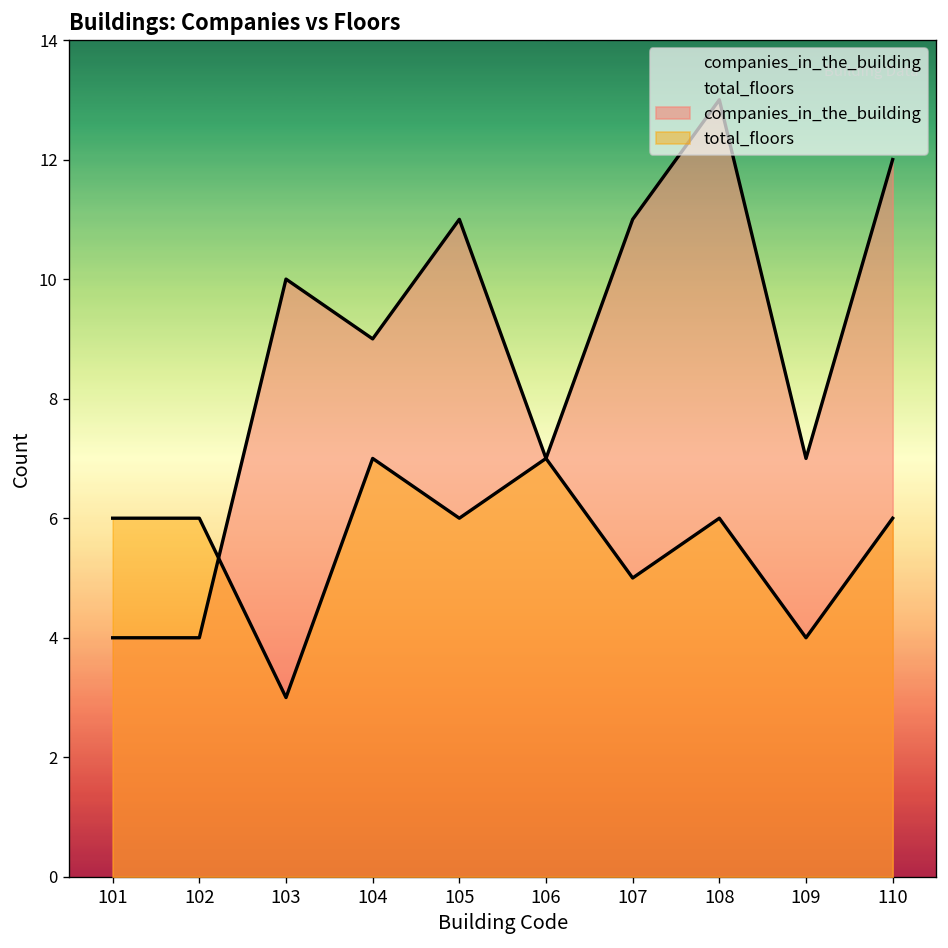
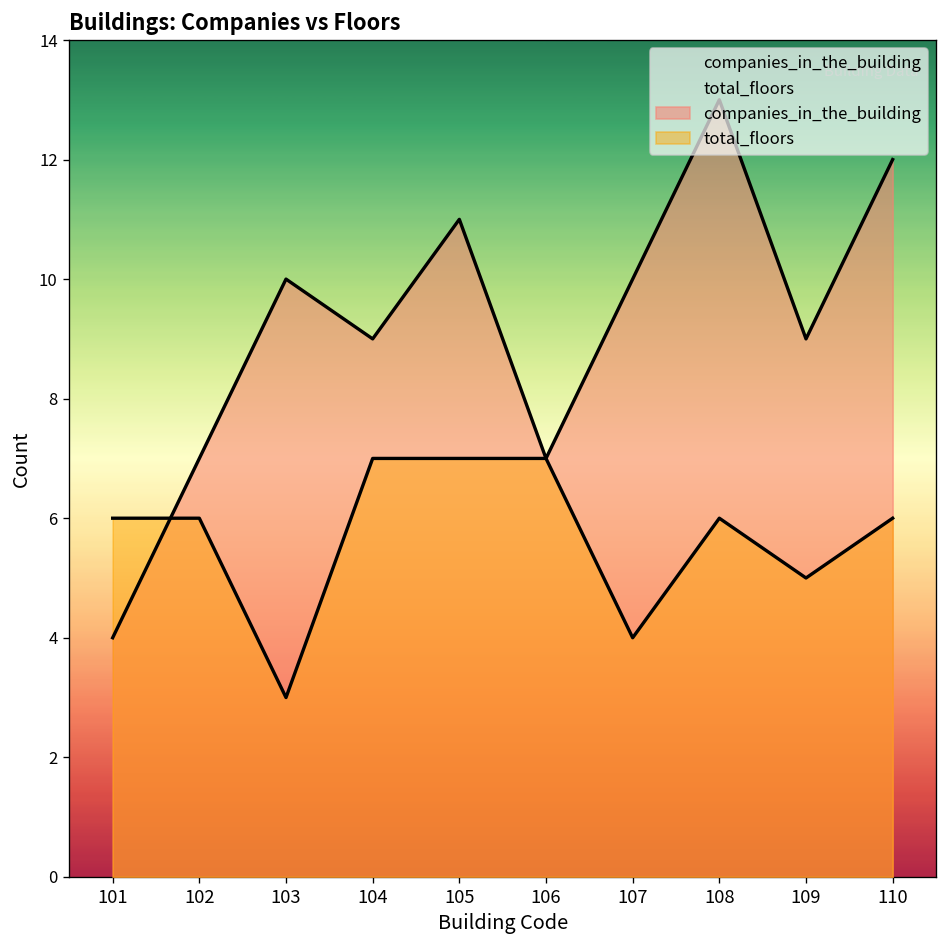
companies_in_the_building, 102: 4 -> 7
total_floors, 105: 6 -> 7
companies_in_the_building, 107: 11 -> 10
total_floors, 107: 5 -> 4
companies_in_the_building, 109: 7 -> 9
total_floors, 109: 4 -> 5
